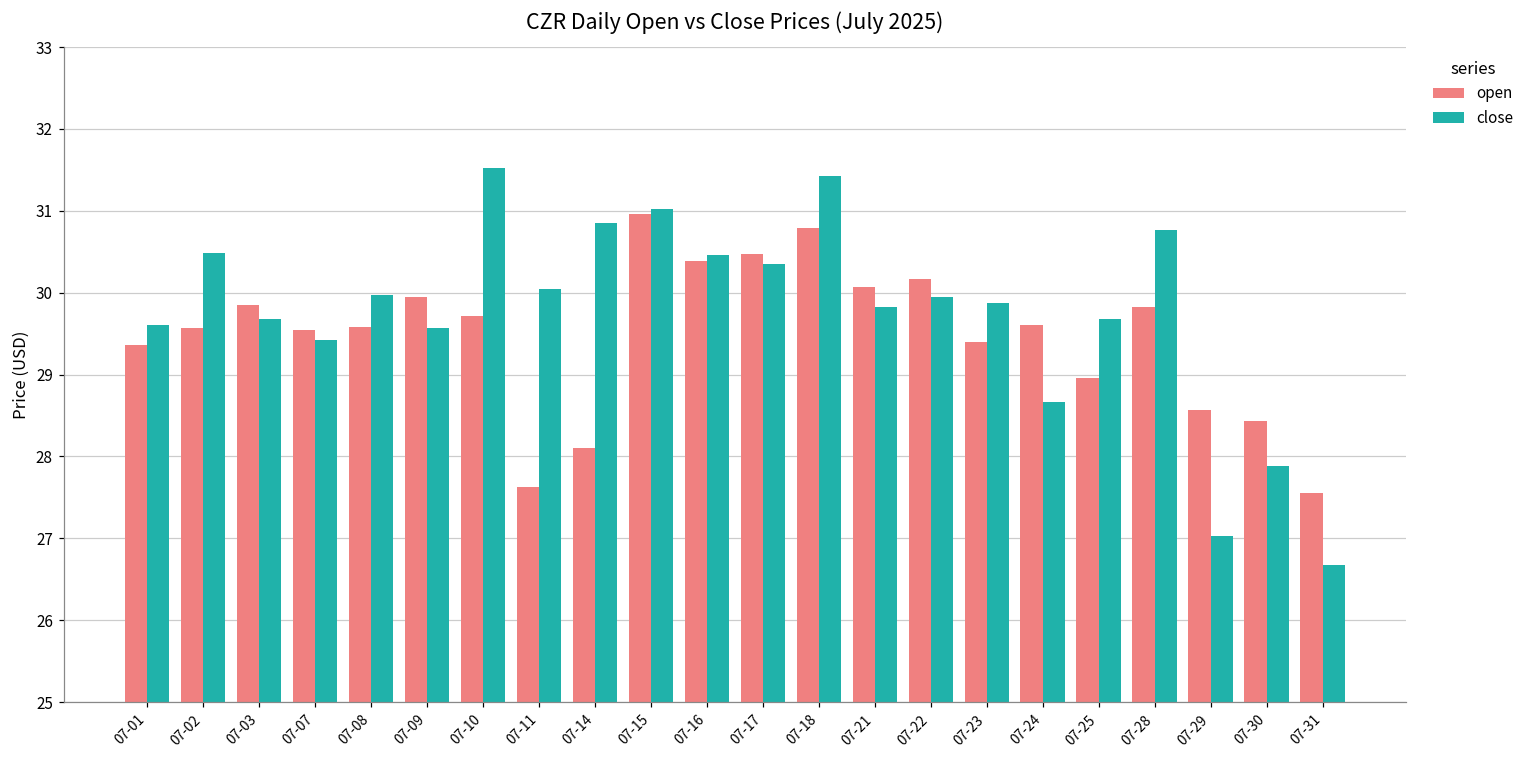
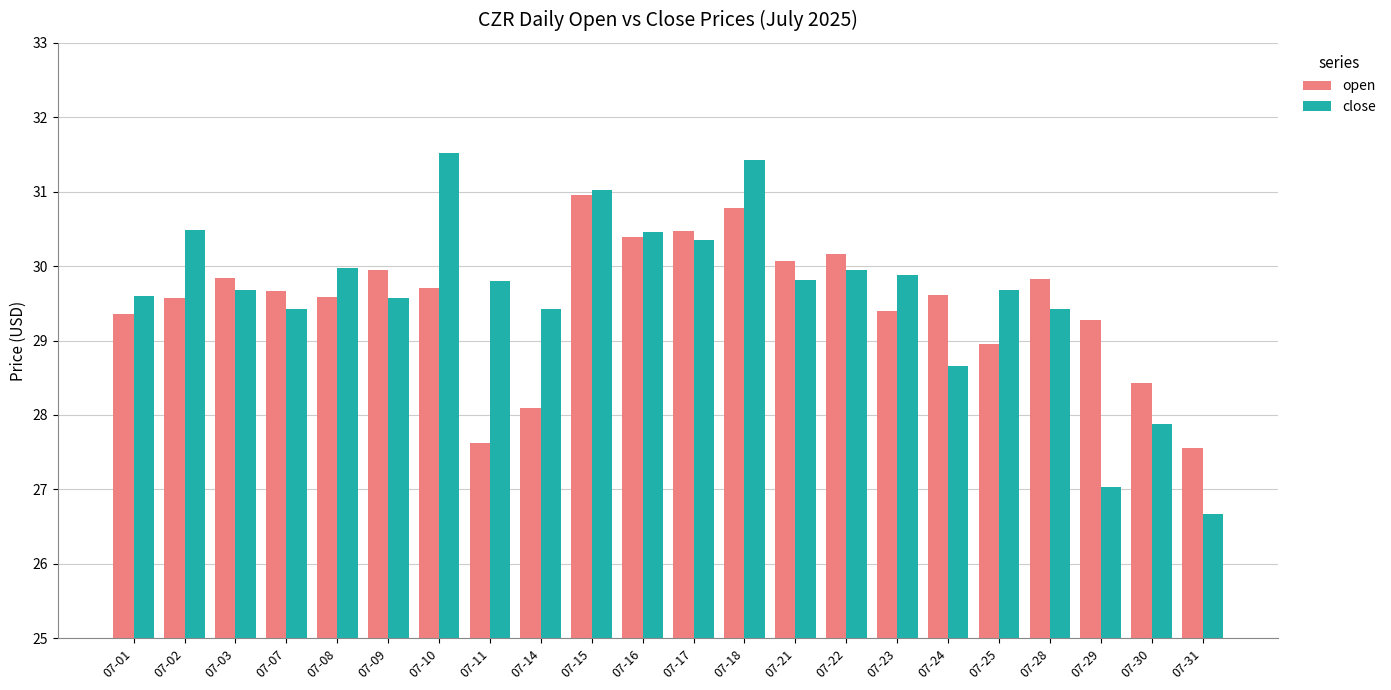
open, 07-07: 29.5 -> 29.7
close, 07-11: 30.0 -> 29.8
close, 07-14: 30.9 -> 29.4
close, 07-28: 30.8 -> 29.4
open, 07-29: 28.6 -> 29.3
